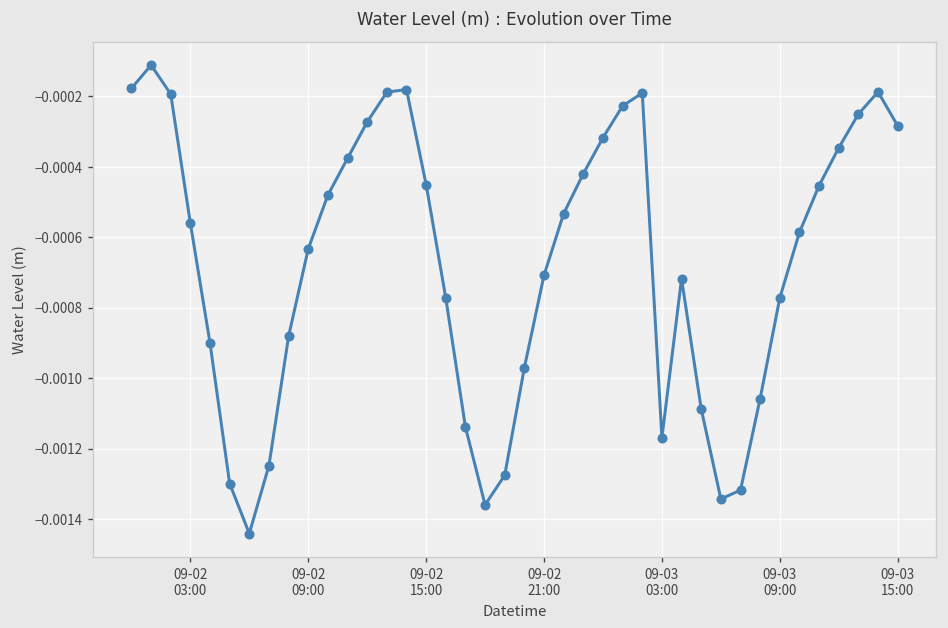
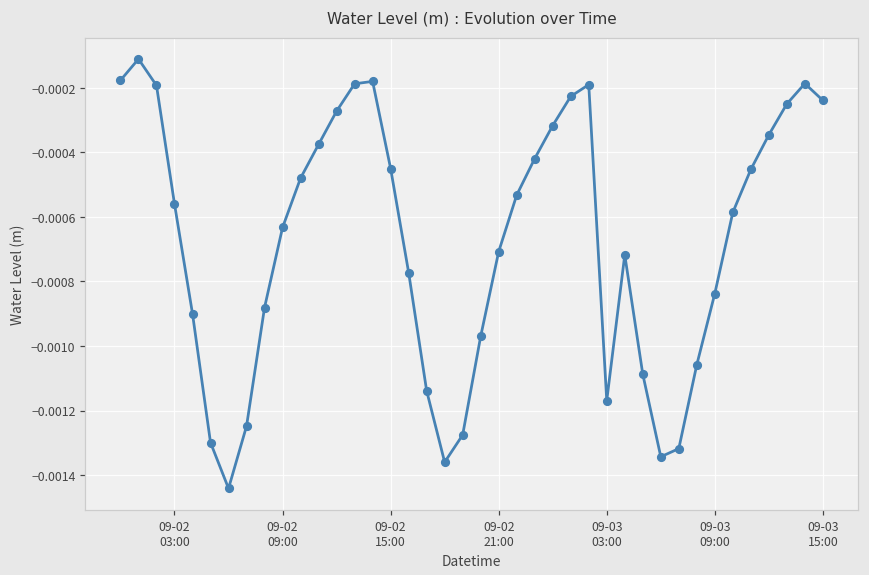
09-03 09:00: -0.00077 -> -0.00084
09-03 15:00: -0.00028 -> -0.00024
